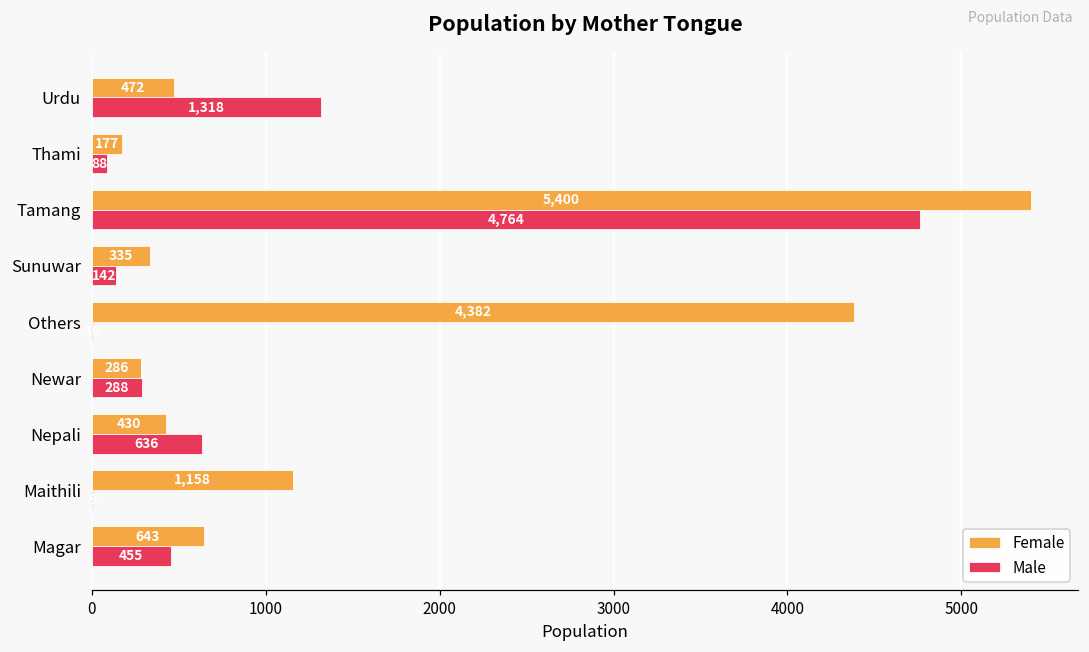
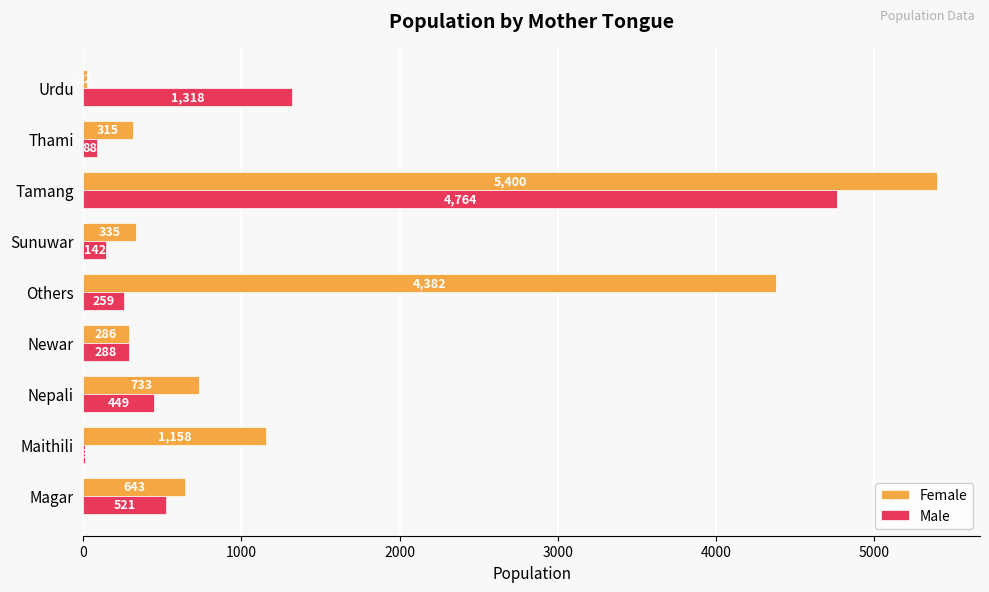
Female, Urdu: 470 -> 20
Female, Thami: 177 -> 315
Male, Others: 10 -> 260
Female, Nepali: 430 -> 733
Male, Nepali: 636 -> 449
Male, Magar: 455 -> 521
